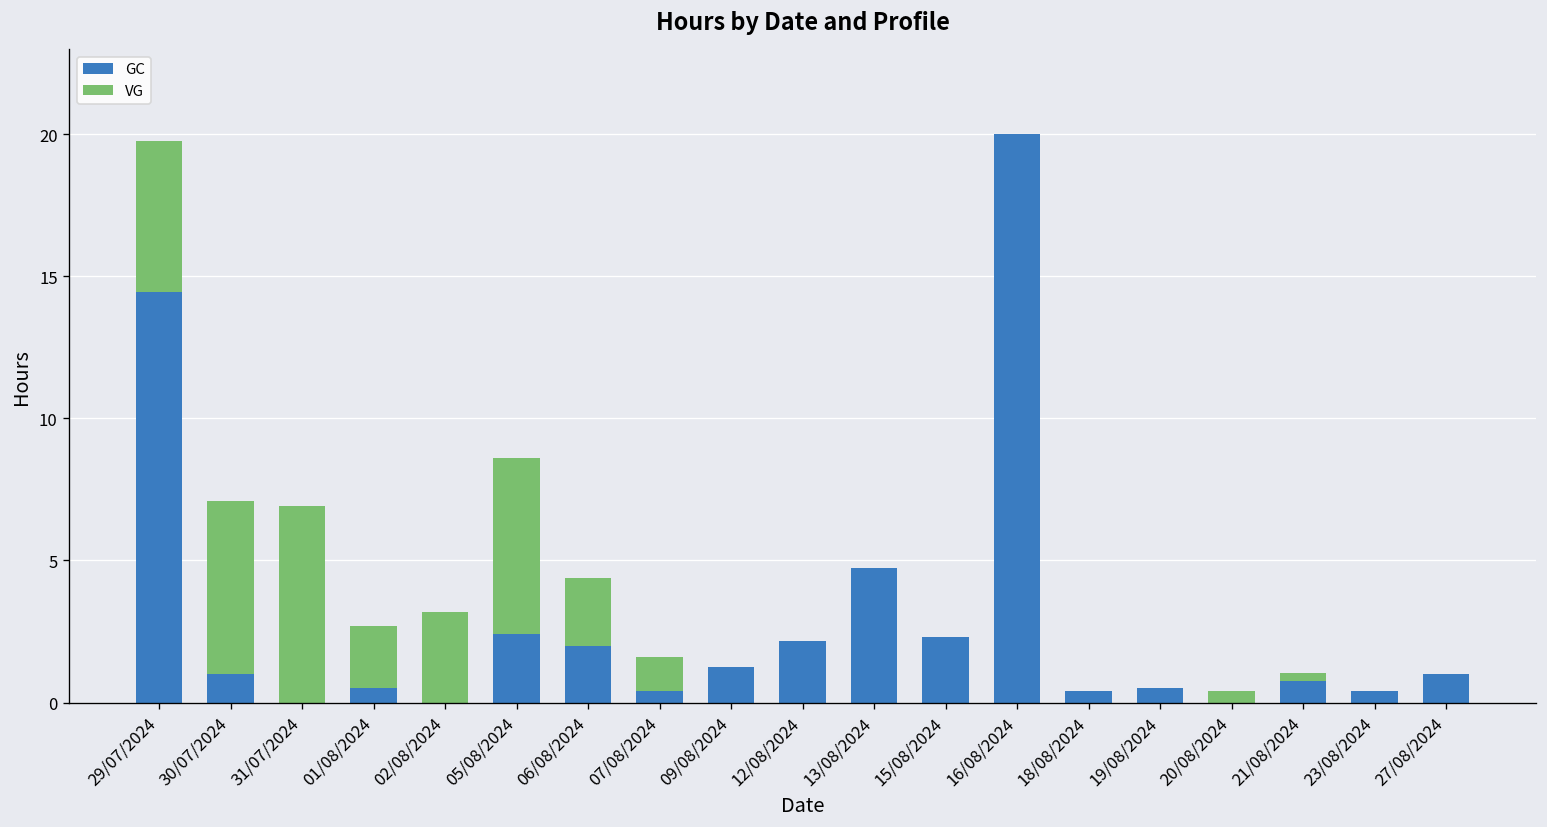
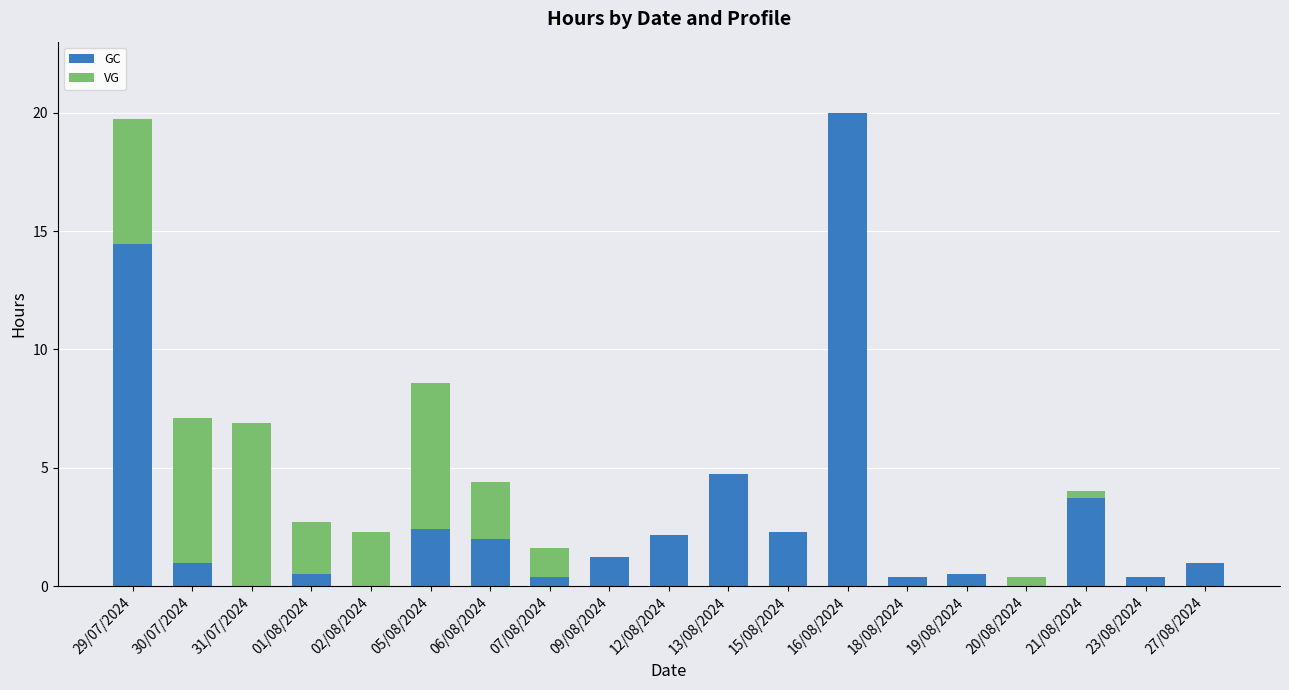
VG, 02/08/2024: 3.2 -> 2.3
GC, 21/08/2024: 0.8 -> 3.7
